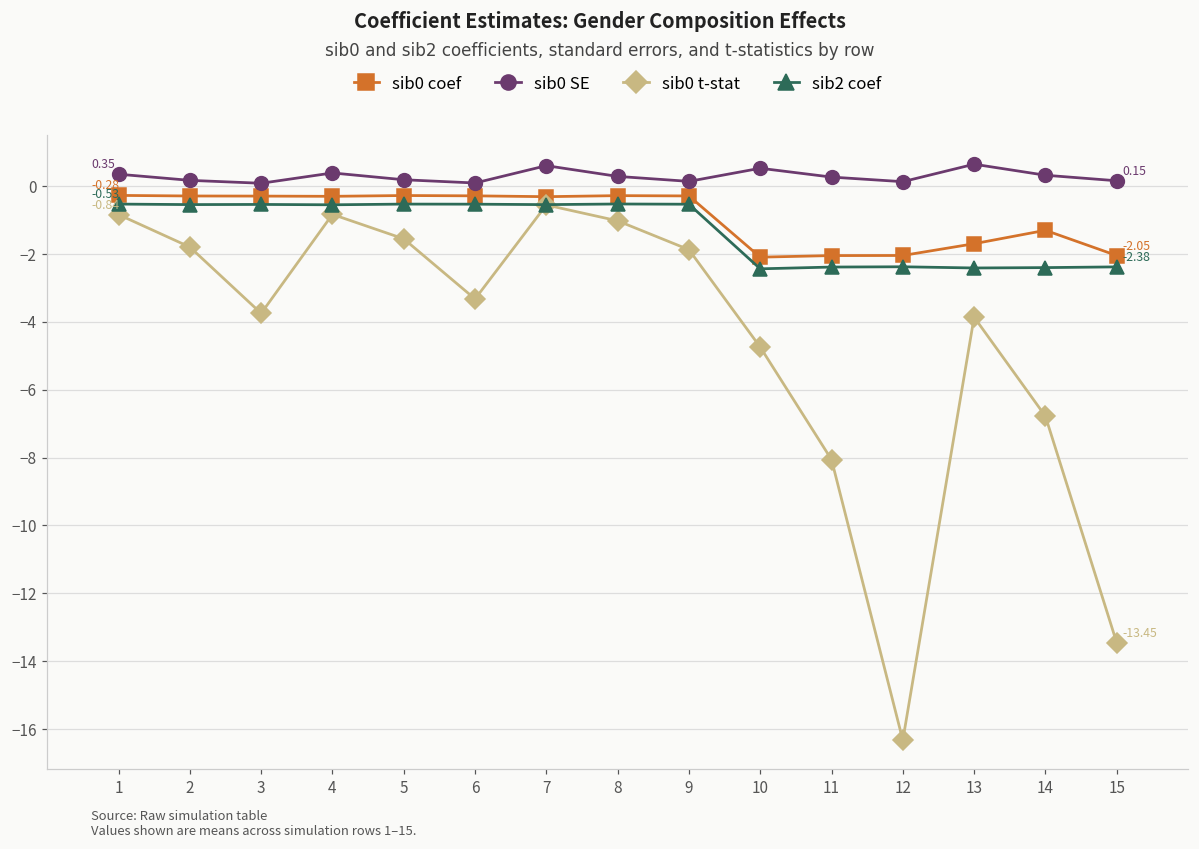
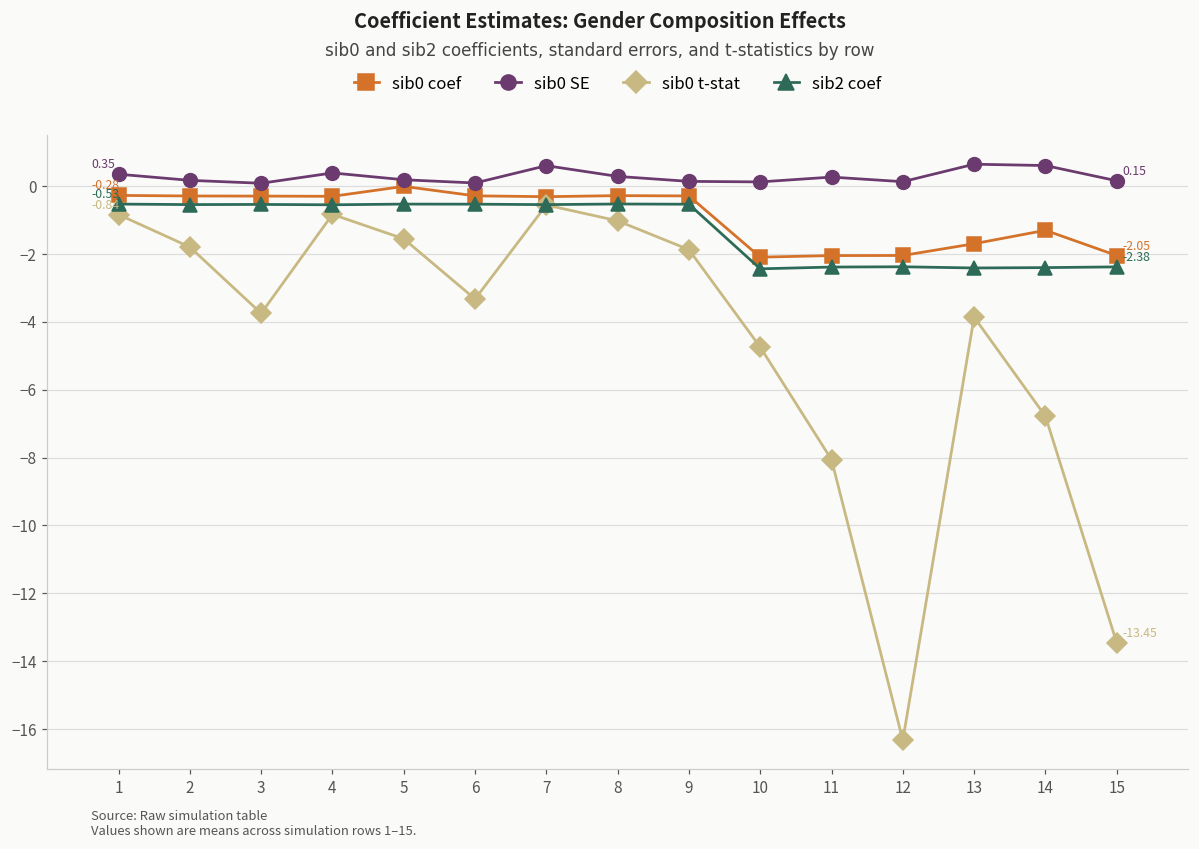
sib0 coef, 5: -0.3 -> 0.0
sib0 SE, 10: 0.5 -> 0.1
sib0 SE, 14: 0.3 -> 0.6
